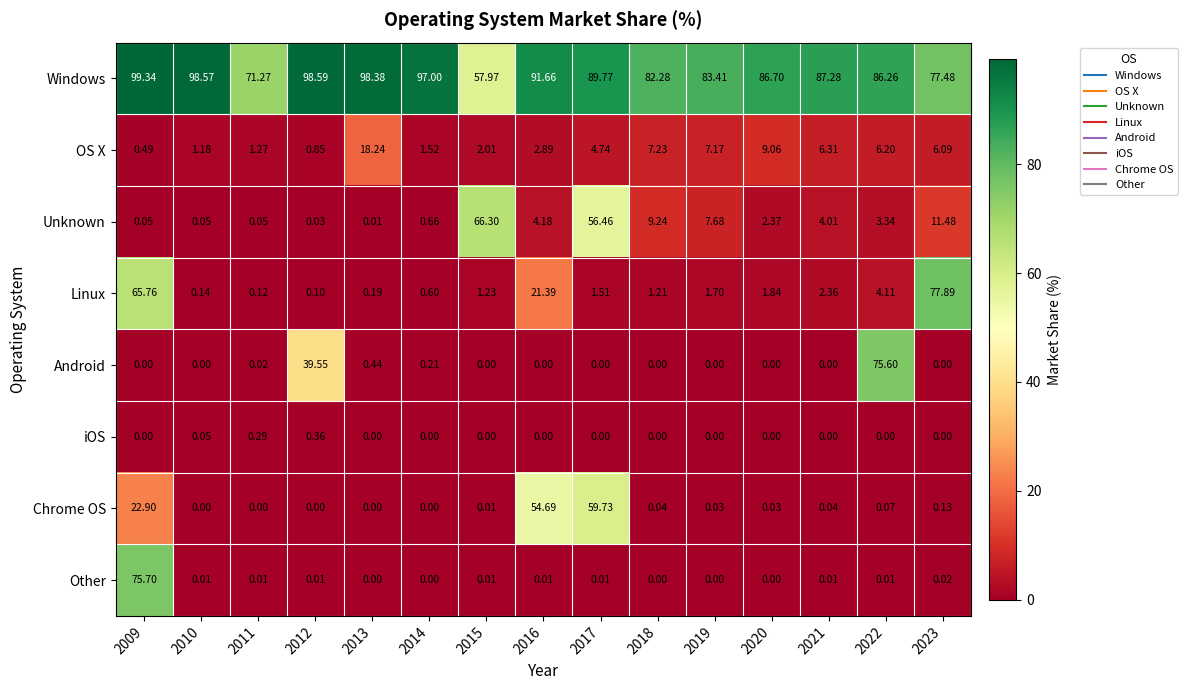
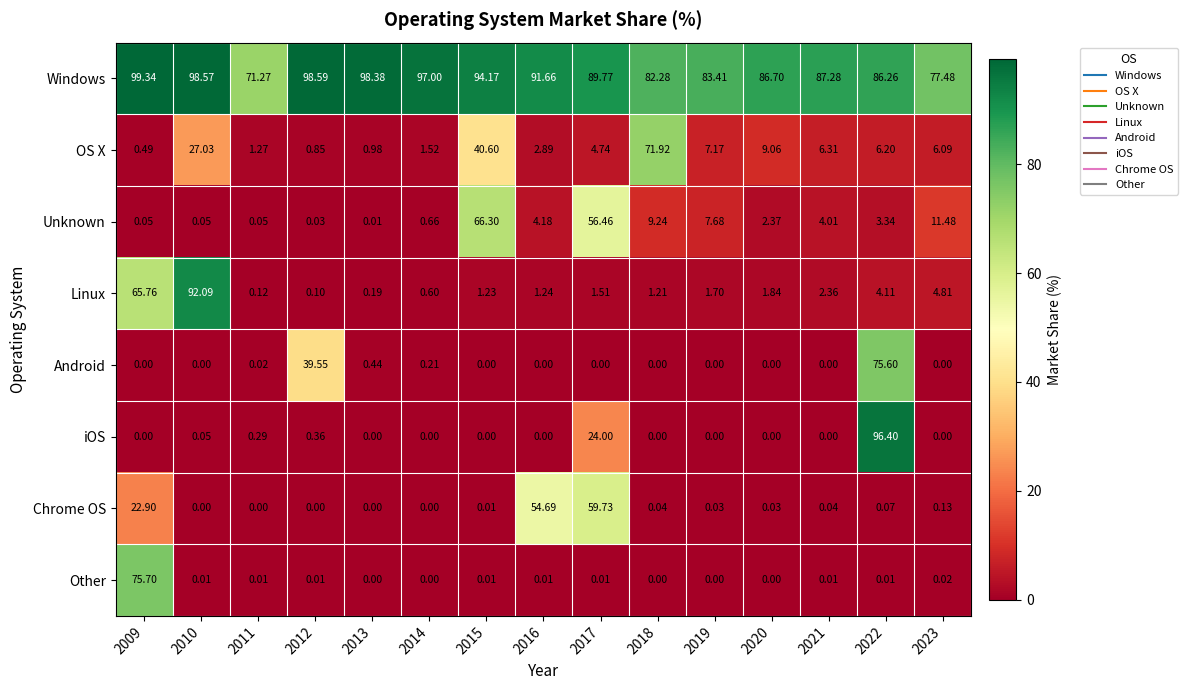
Windows, 2015: 57.97 -> 94.17
OS X, 2010: 1.18 -> 27.03
OS X, 2013: 18.24 -> 0.98
OS X, 2015: 2.01 -> 40.60
OS X, 2018: 7.23 -> 71.92
Linux, 2010: 0.14 -> 92.09
Linux, 2016: 21.39 -> 1.24
Linux, 2023: 77.89 -> 4.81
iOS, 2017: 0.00 -> 24.00
iOS, 2022: 0.00 -> 96.40
